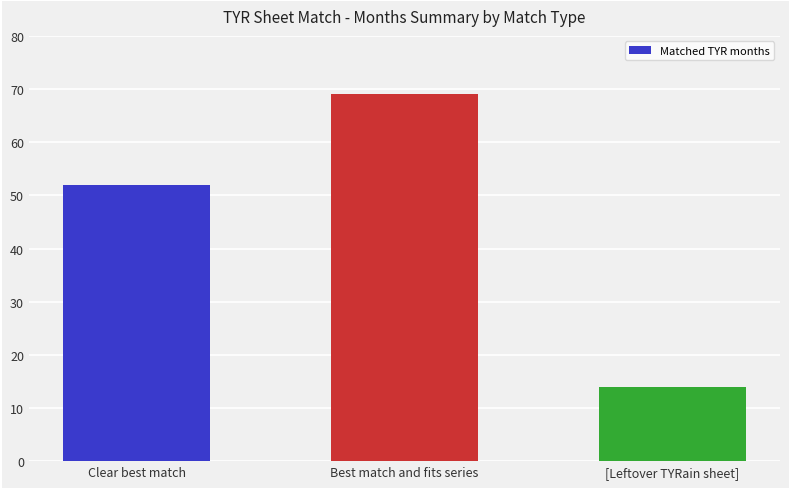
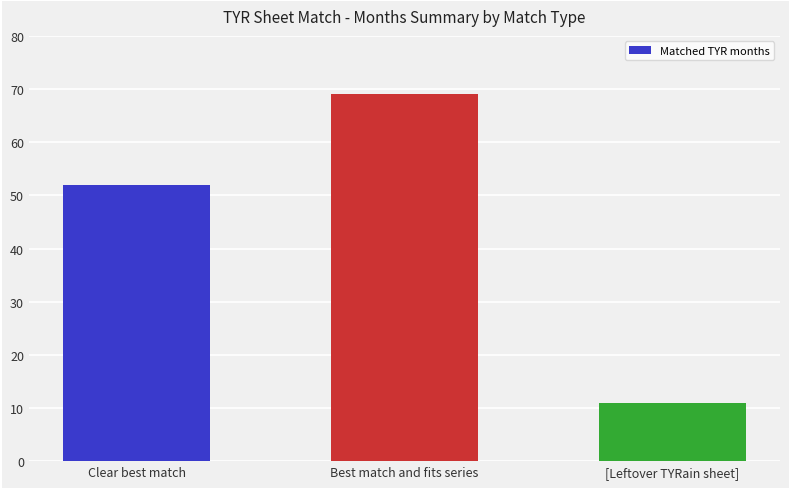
[Leftover TYRain sheet]: 14 -> 11
